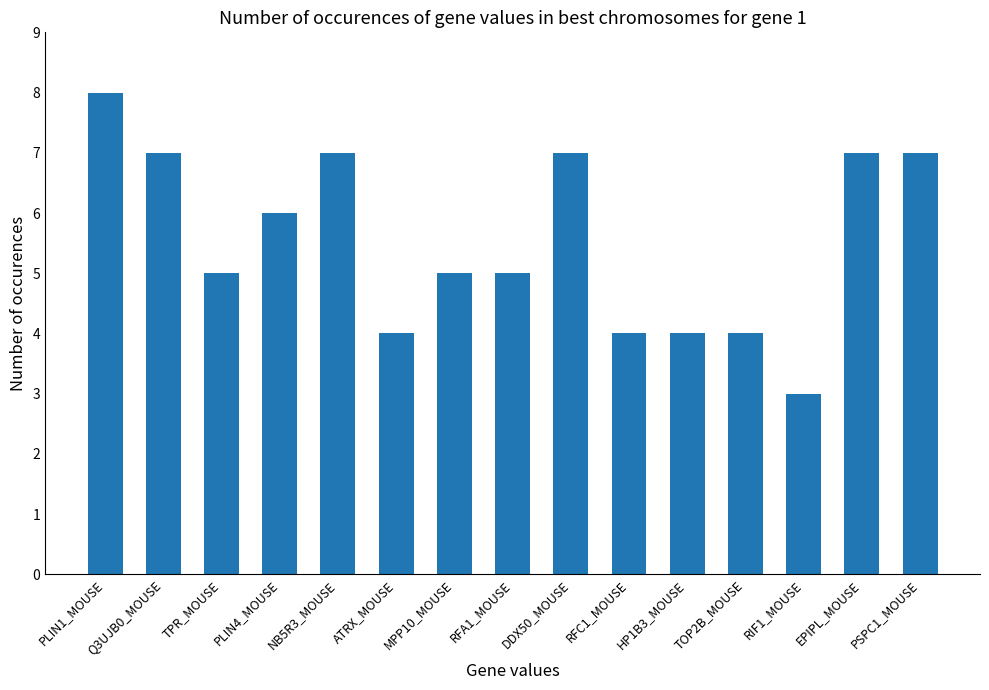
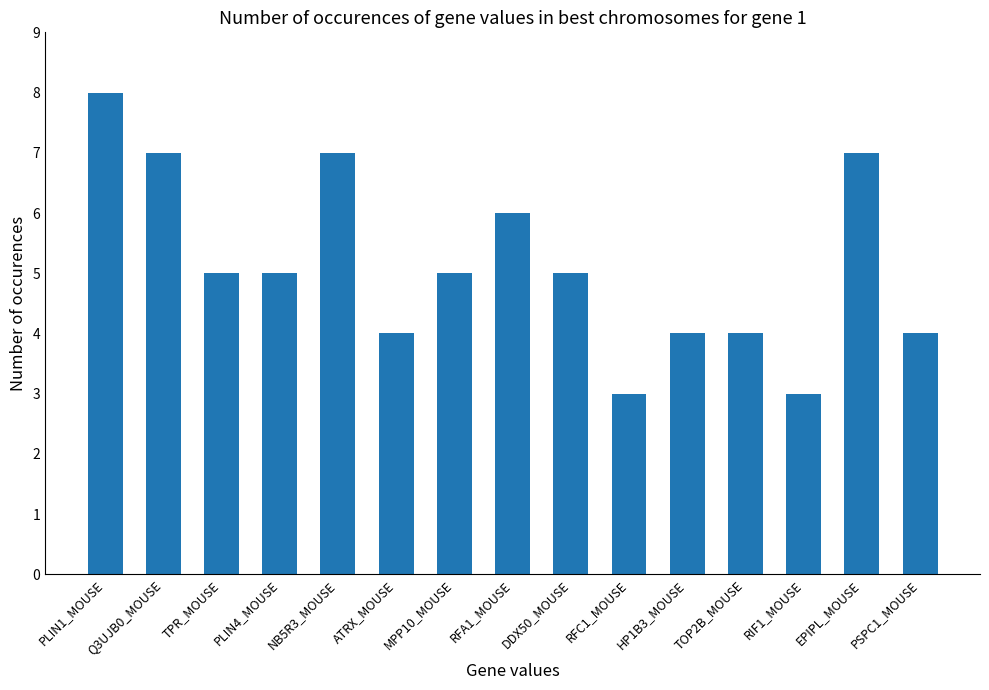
PLIN4_MOUSE: 6 -> 5
RFA1_MOUSE: 5 -> 6
DDX50_MOUSE: 7 -> 5
RFC1_MOUSE: 4 -> 3
PSPC1_MOUSE: 7 -> 4
